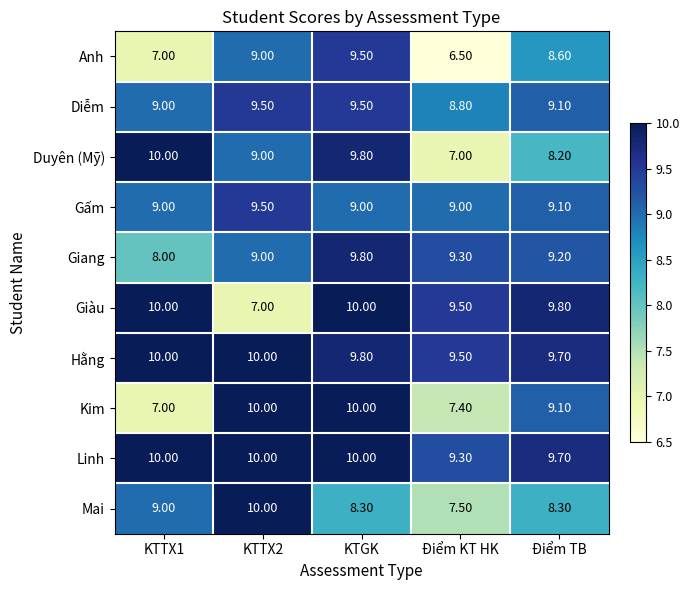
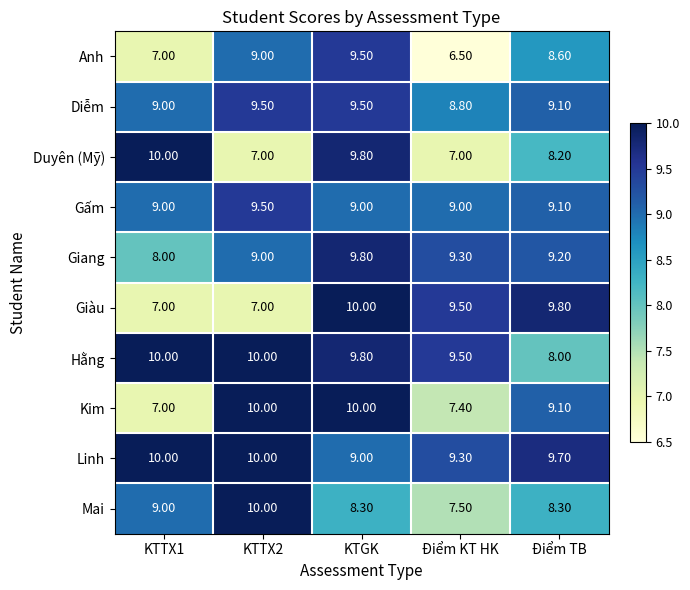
Duyên (Mỹ), KTTX2: 9.00 -> 7.00
Giàu, KTTX1: 10.00 -> 7.00
Hằng, Điểm TB: 9.70 -> 8.00
Linh, KTGK: 10.00 -> 9.00
